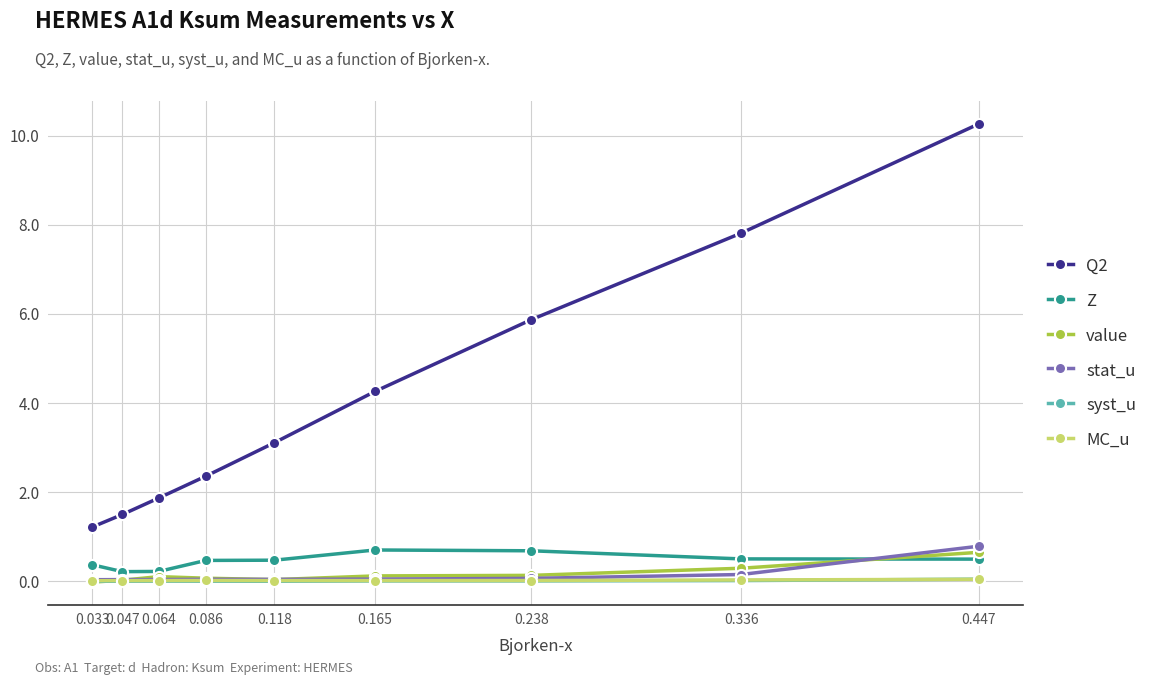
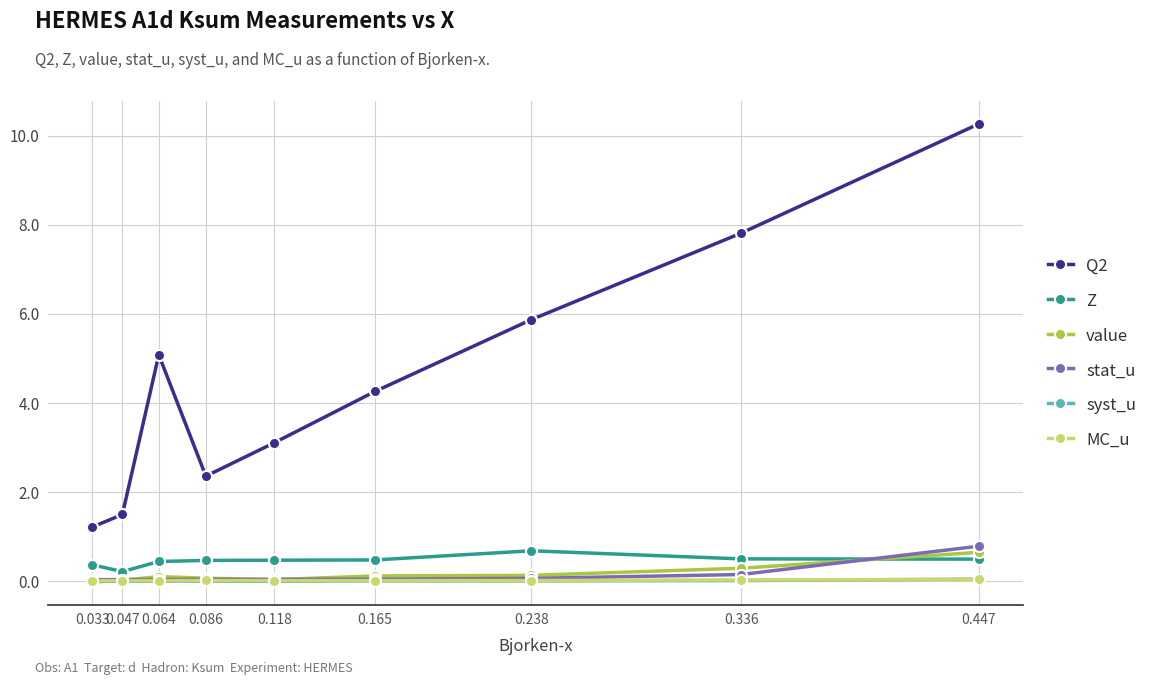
Q2, 0.064: 1.9 -> 5.1
Z, 0.064: 0.2 -> 0.4
Z, 0.165: 0.7 -> 0.5
